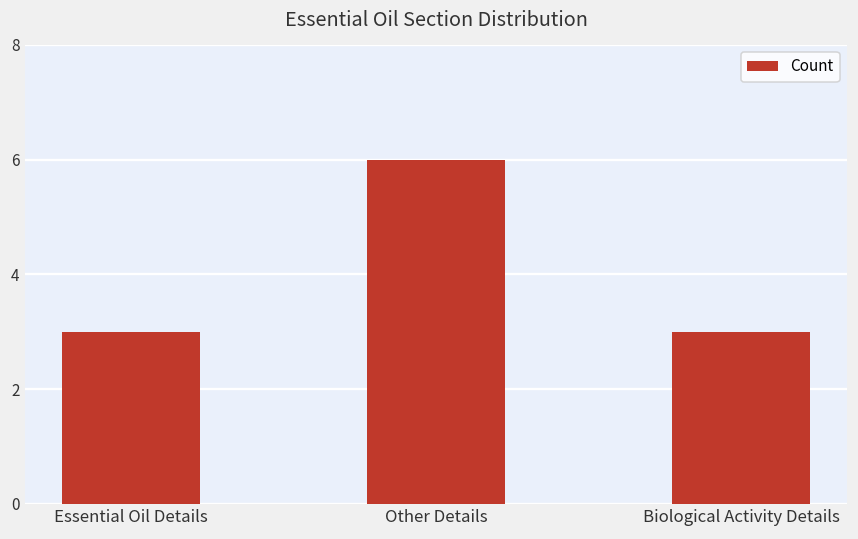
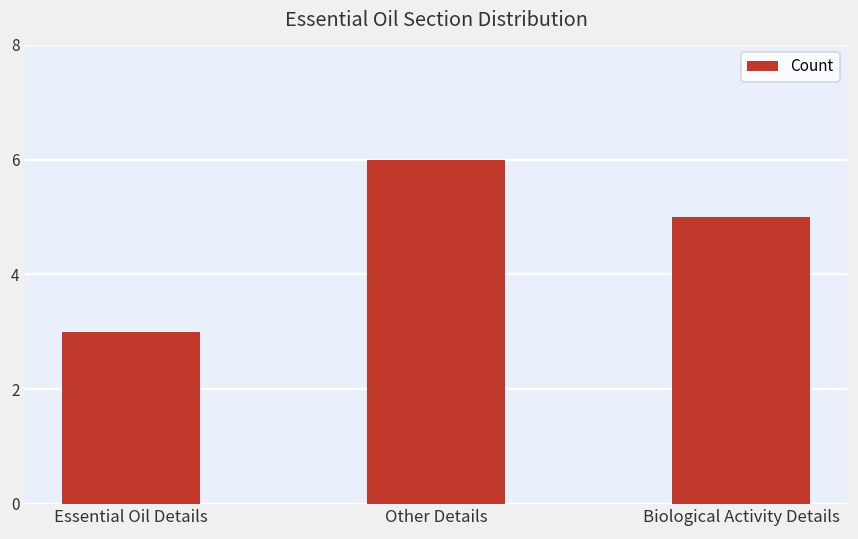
Biological Activity Details: 3 -> 5
